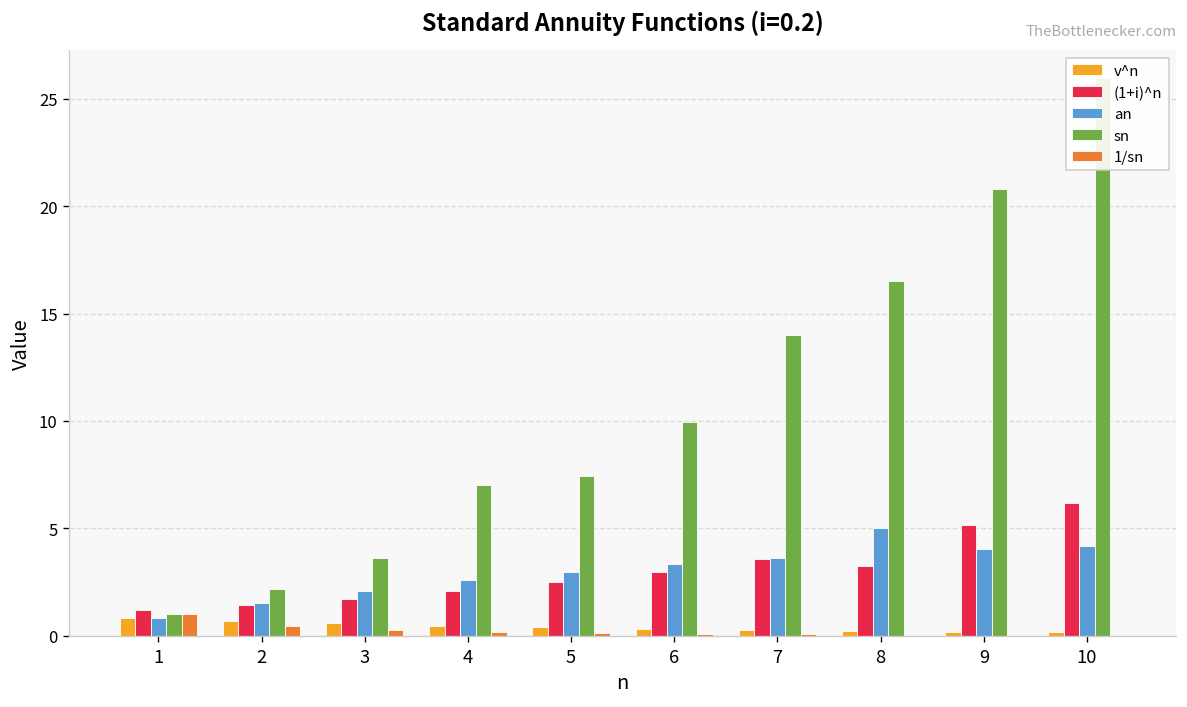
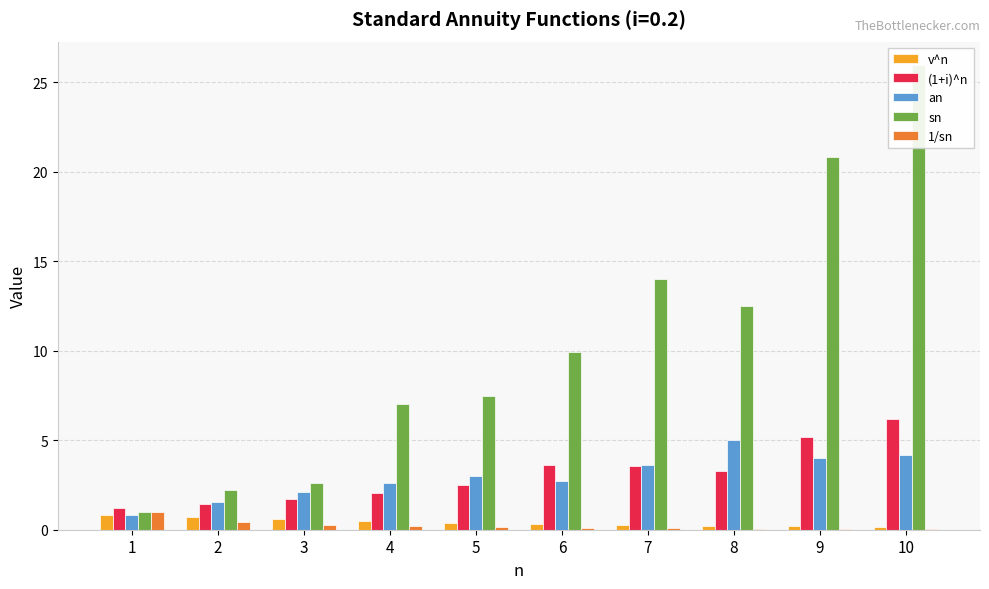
sn, 3: 3.6 -> 2.6
(1+i)^n, 6: 3.0 -> 3.6
an, 6: 3.3 -> 2.7
sn, 8: 16.5 -> 12.5
